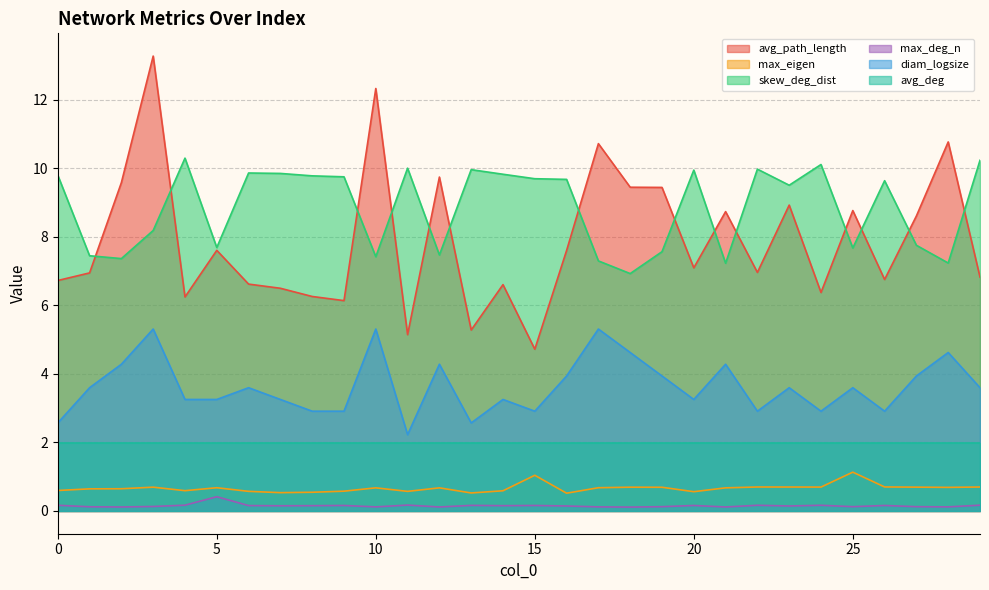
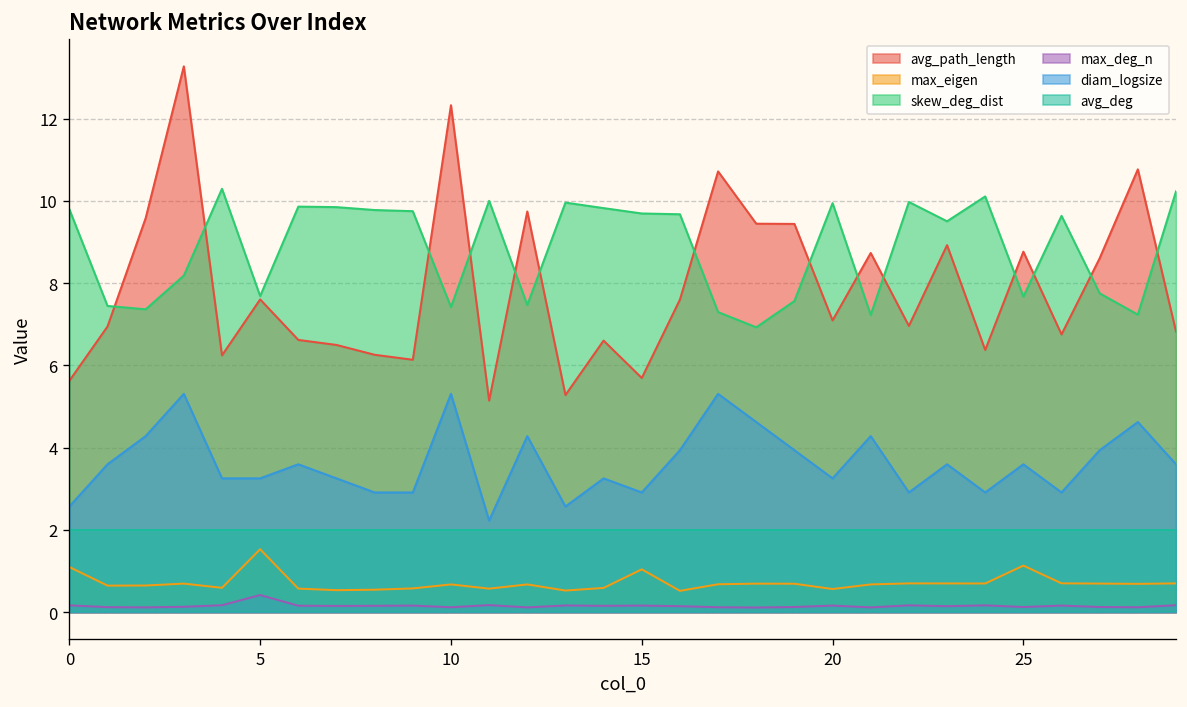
avg_path_length, 0: 6.7 -> 5.6
max_eigen, 0: 0.6 -> 1.1
max_eigen, 5: 0.7 -> 1.5
avg_path_length, 15: 4.7 -> 5.7
